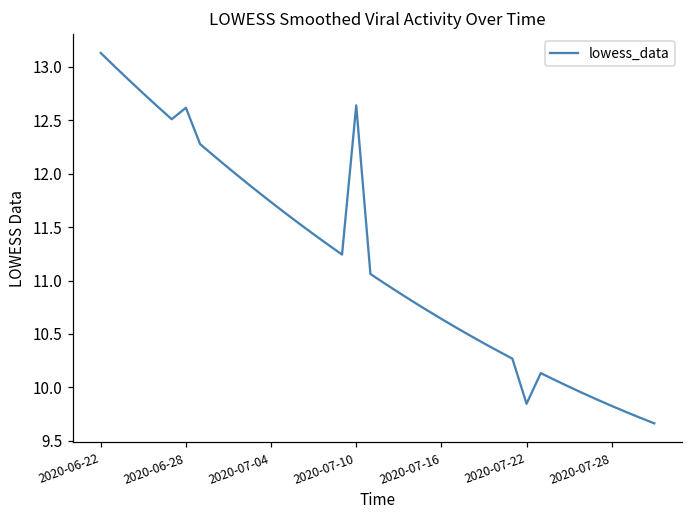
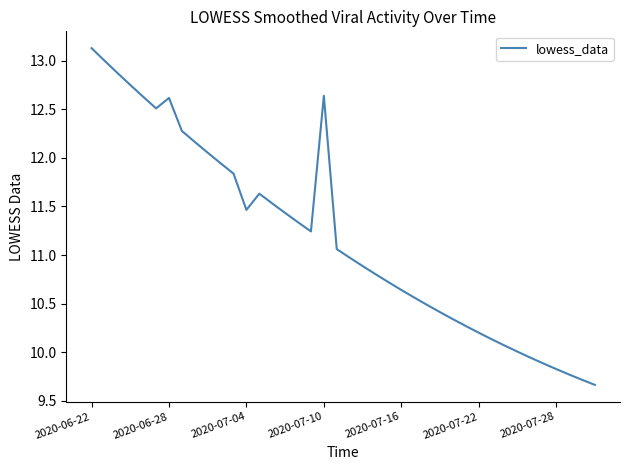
2020-07-04: 11.7 -> 11.5
2020-07-22: 9.8 -> 10.2
